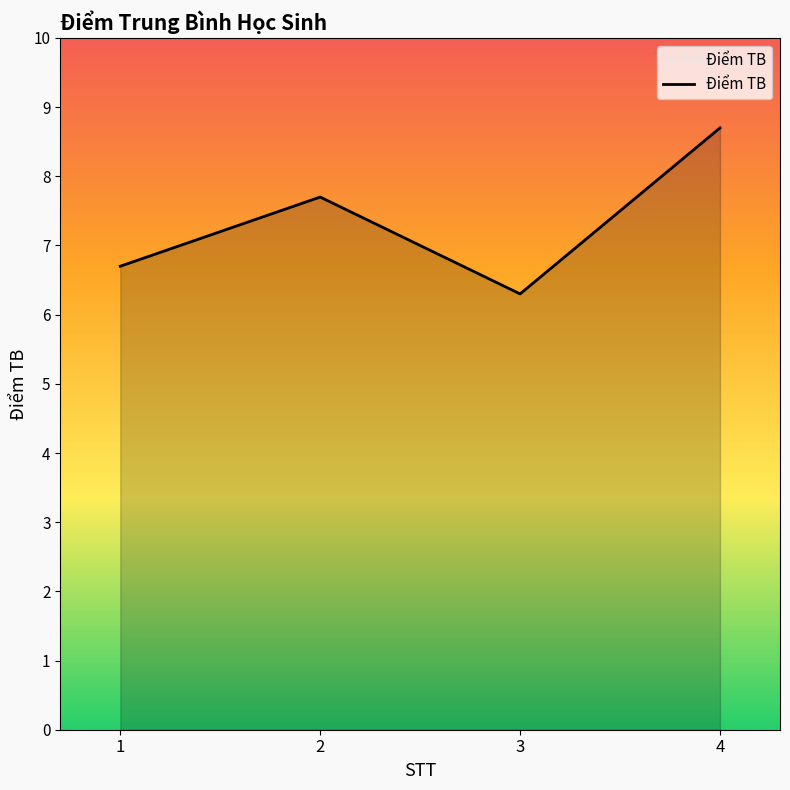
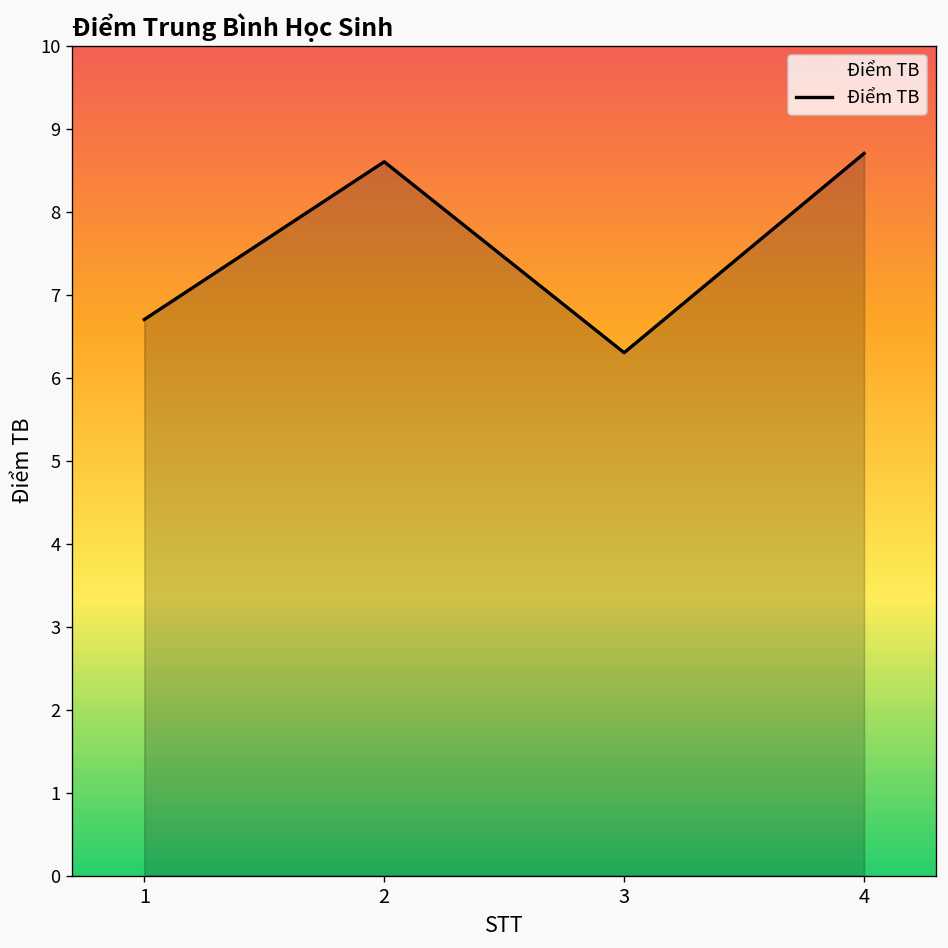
2: 7.7 -> 8.6
